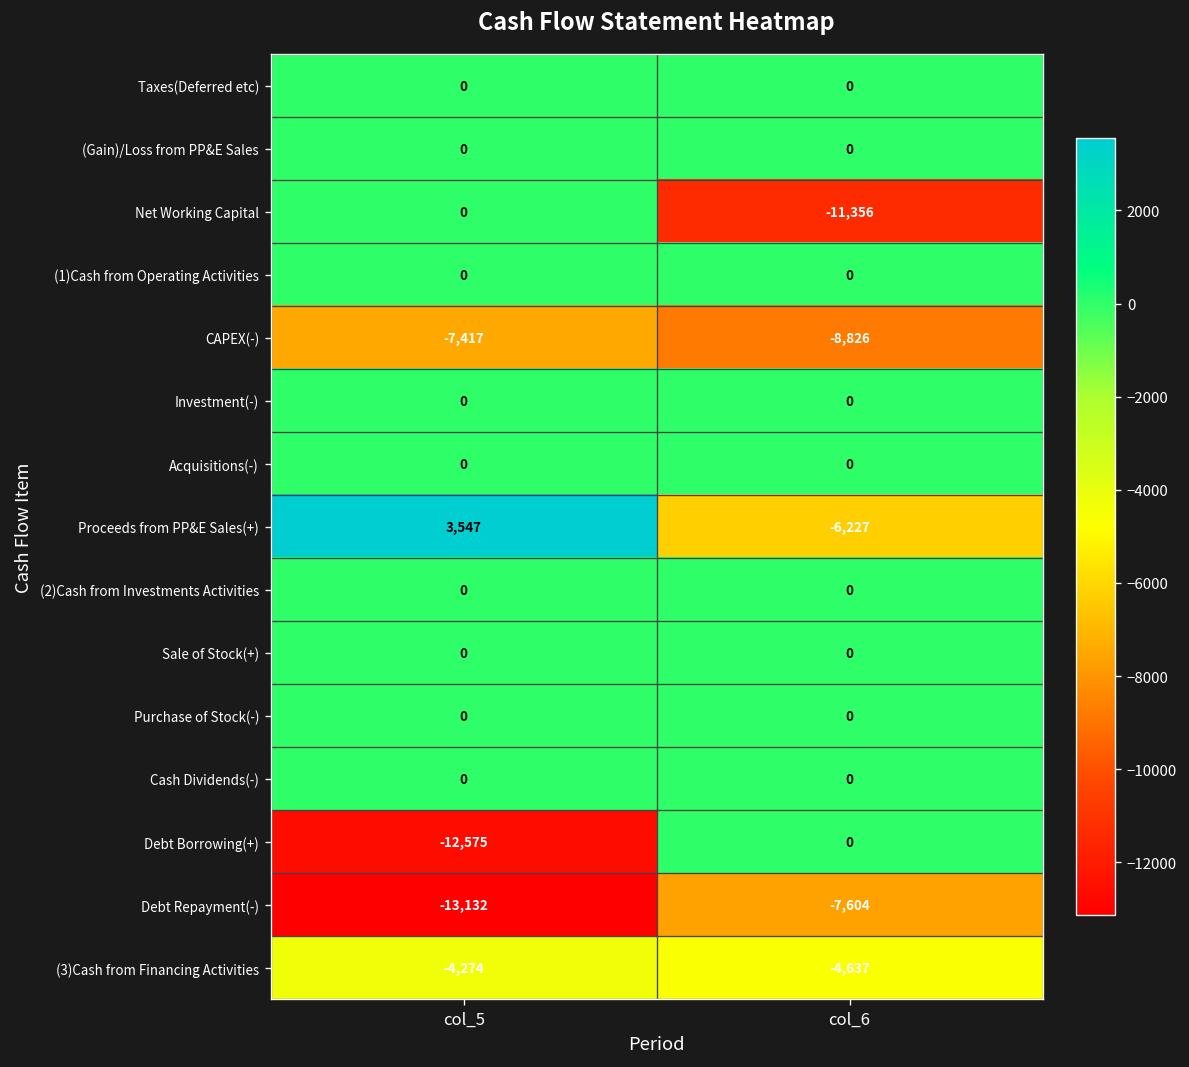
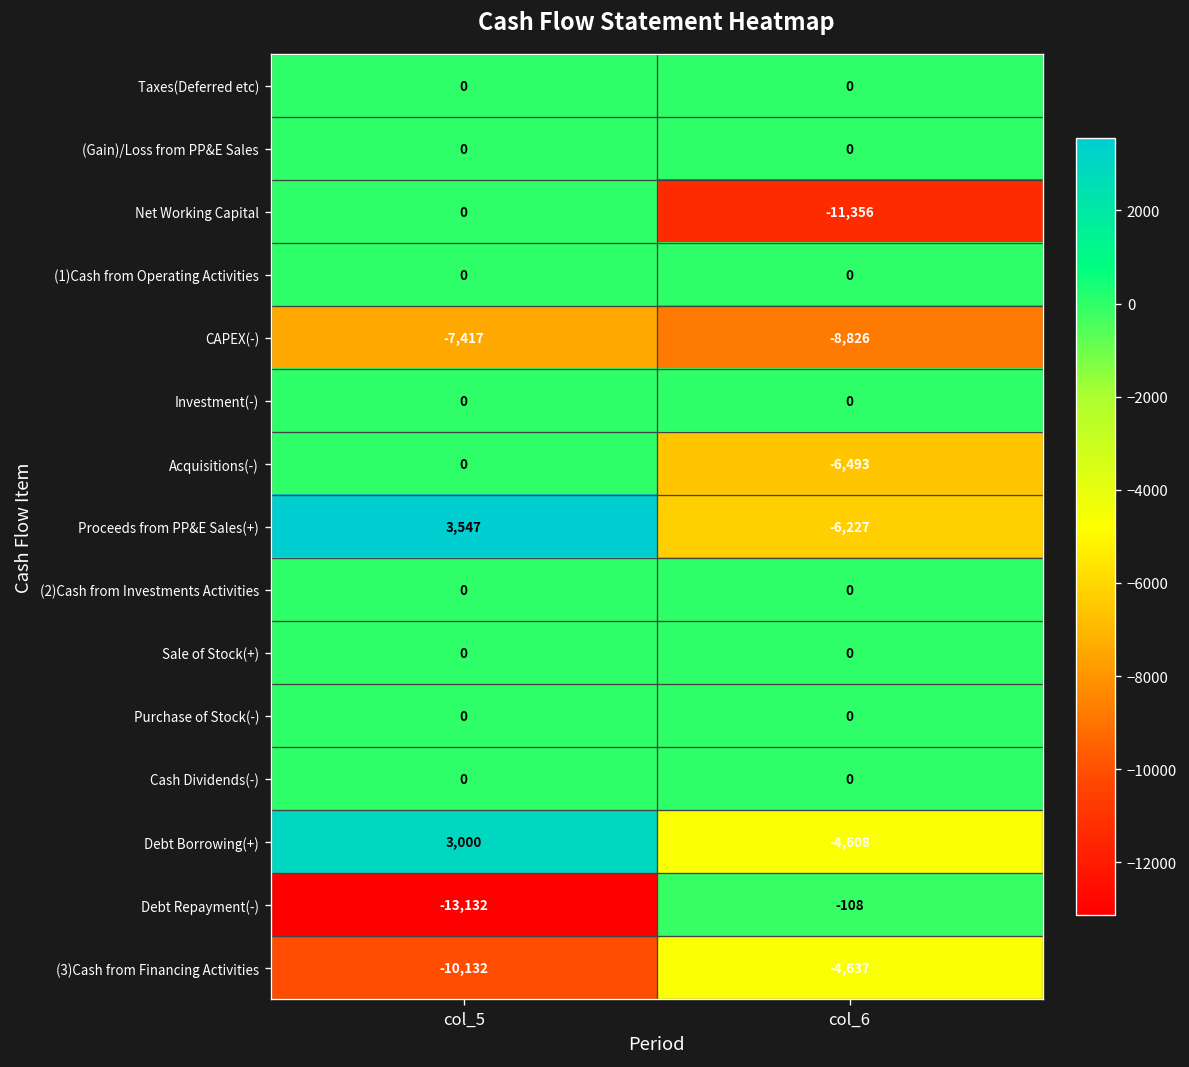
Acquisitions(-), col_6: 0 -> -6,493
Debt Borrowing(+), col_5: -12,575 -> 3,000
Debt Borrowing(+), col_6: 0 -> -4,608
Debt Repayment(-), col_6: -7,604 -> -108
(3)Cash from Financing Activities, col_5: -4,274 -> -10,132
